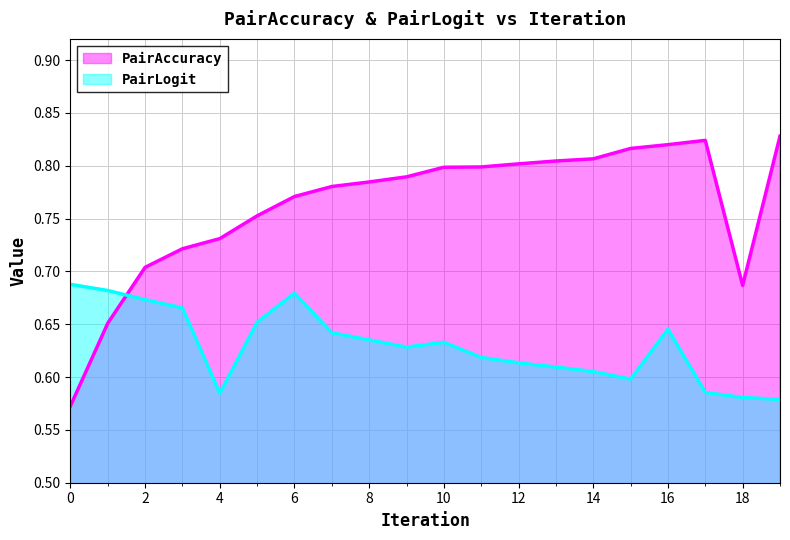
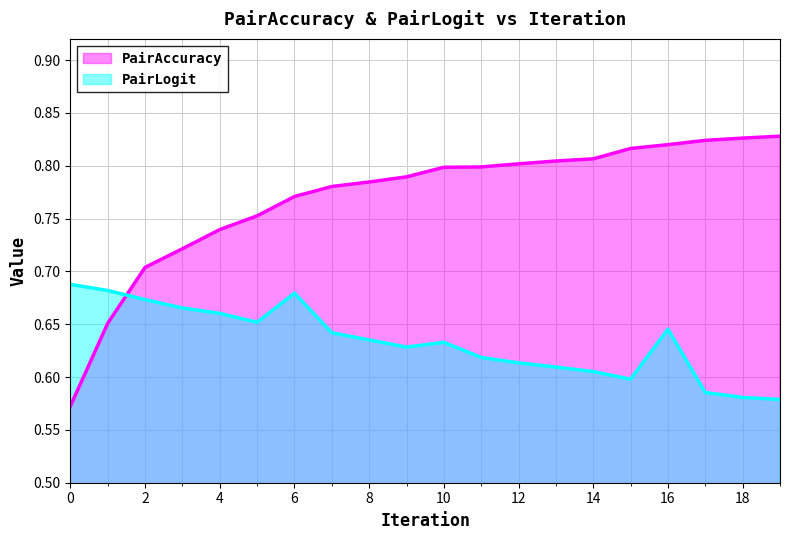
PairAccuracy, 4: 0.731 -> 0.740
PairLogit, 4: 0.585 -> 0.660
PairAccuracy, 18: 0.687 -> 0.826
